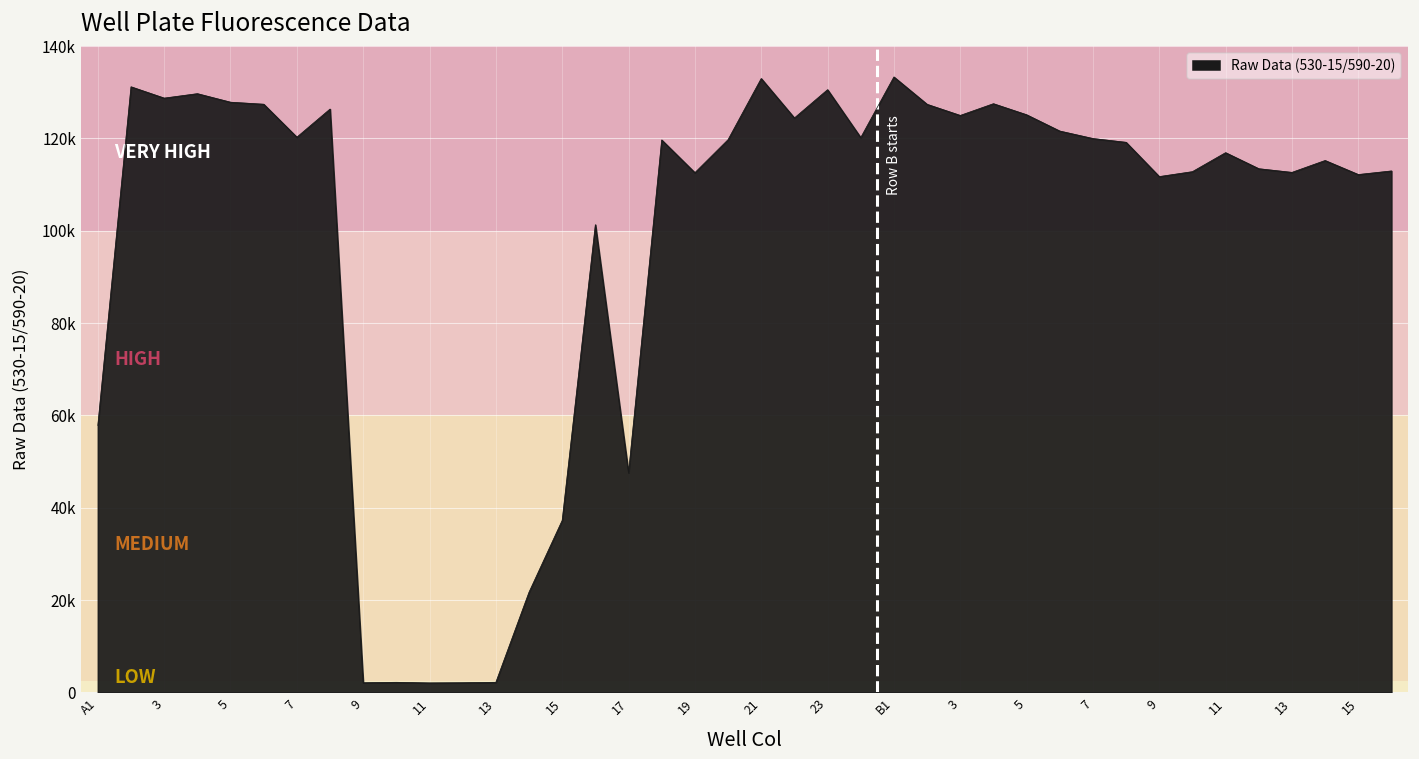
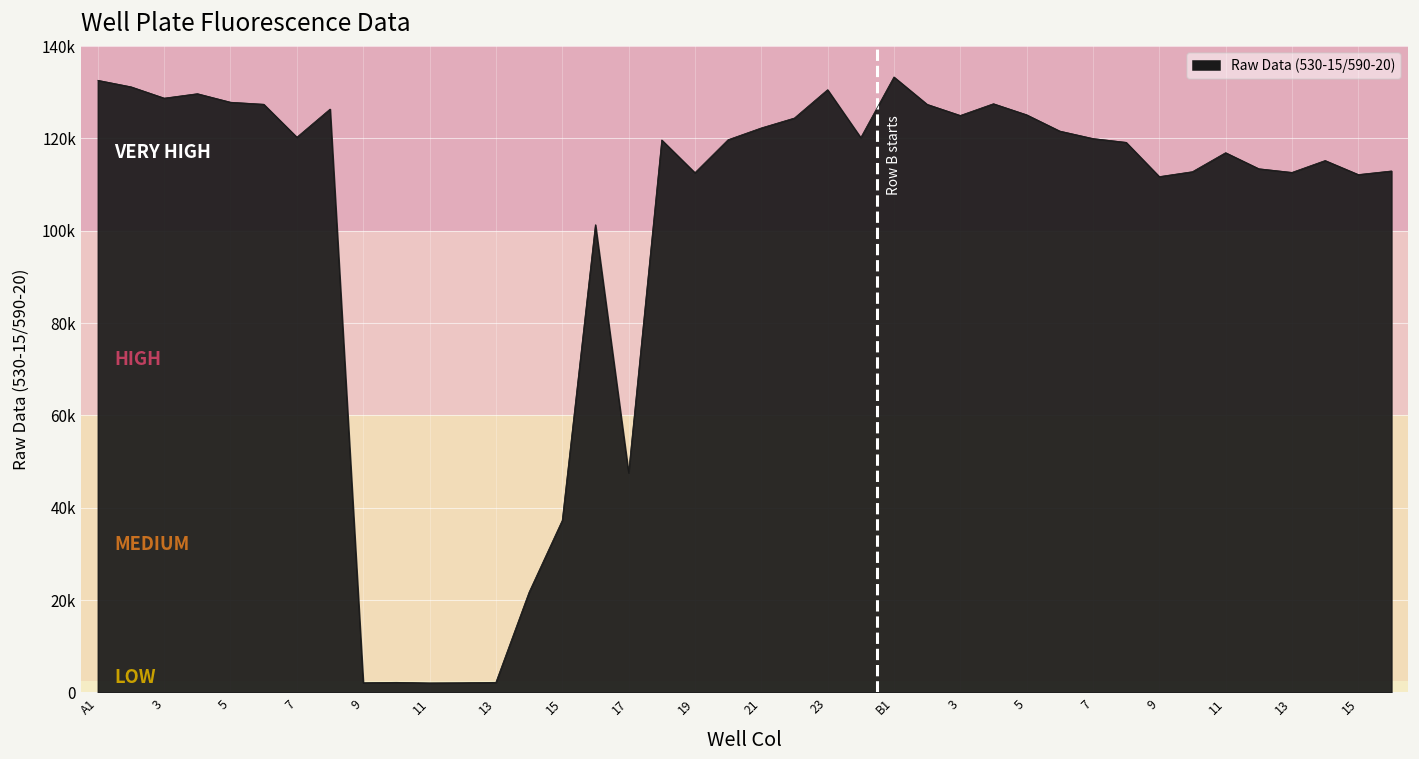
A1: 58000 -> 133000
21: 133000 -> 122000
